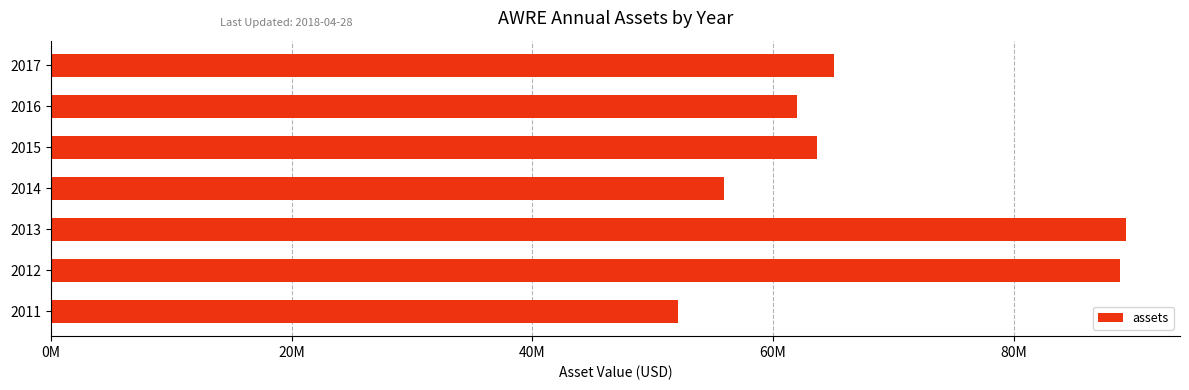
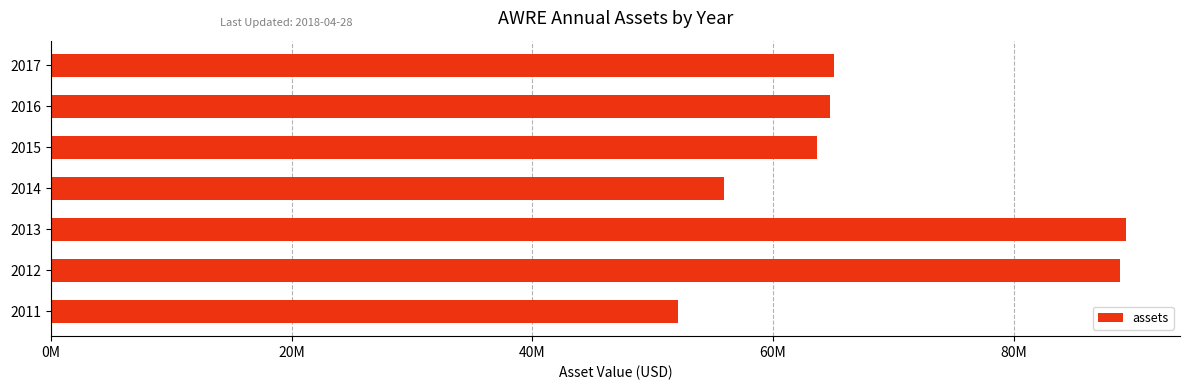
2016: 62000000 -> 64700000
